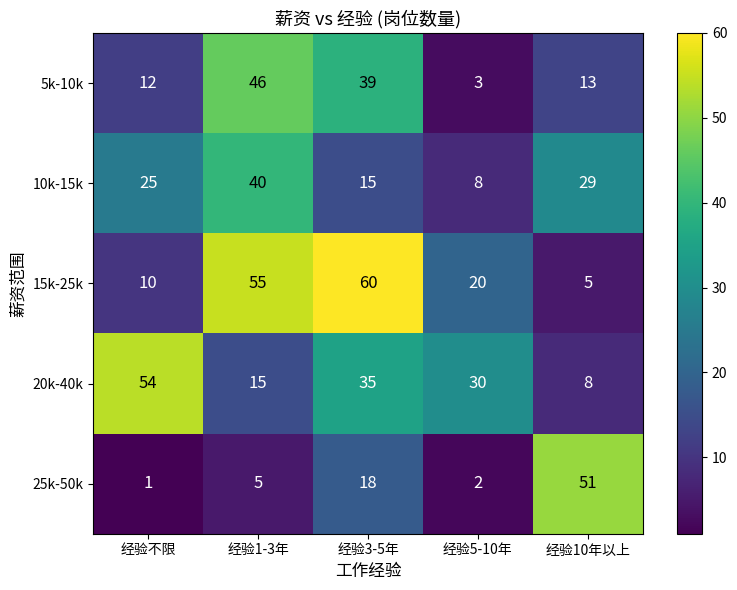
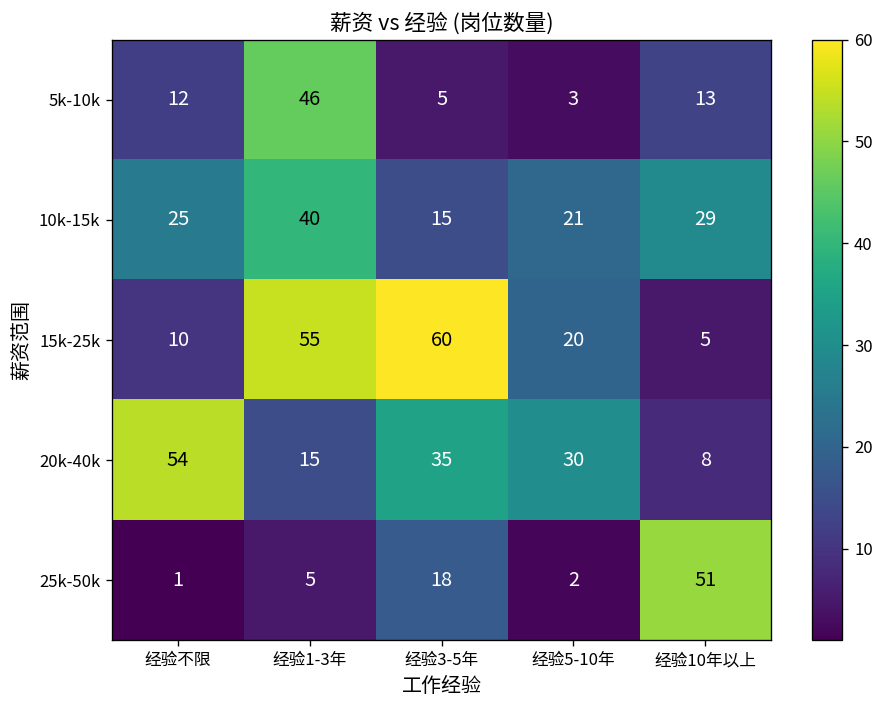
5k-10k, 经验3-5年: 39 -> 5
10k-15k, 经验5-10年: 8 -> 21
